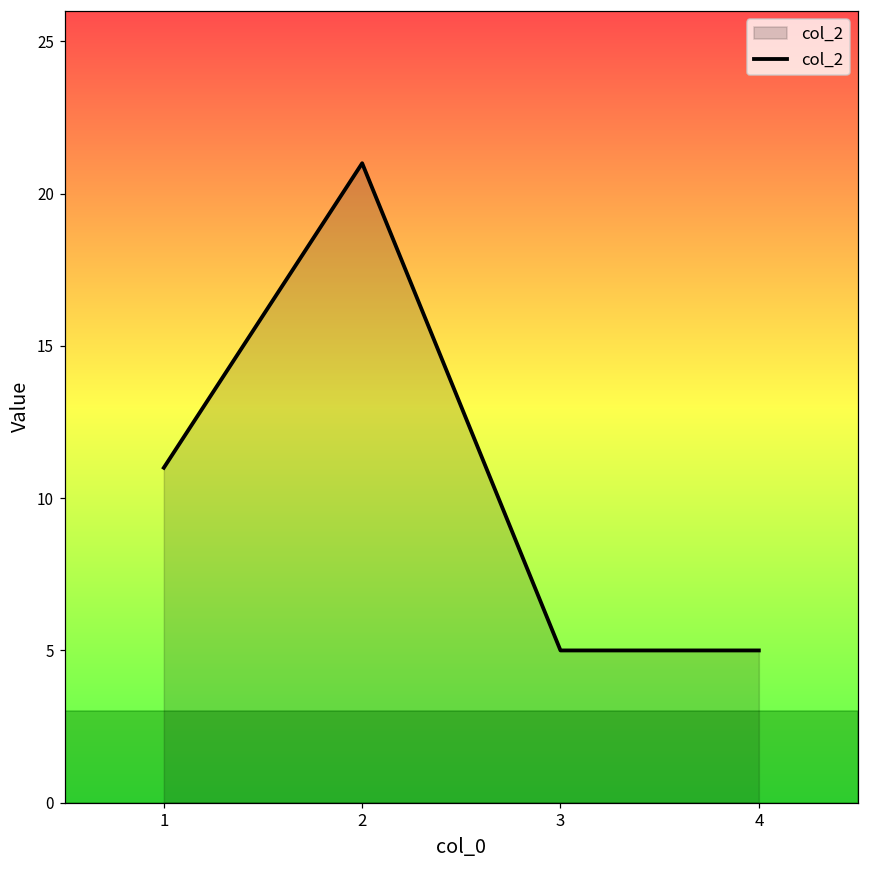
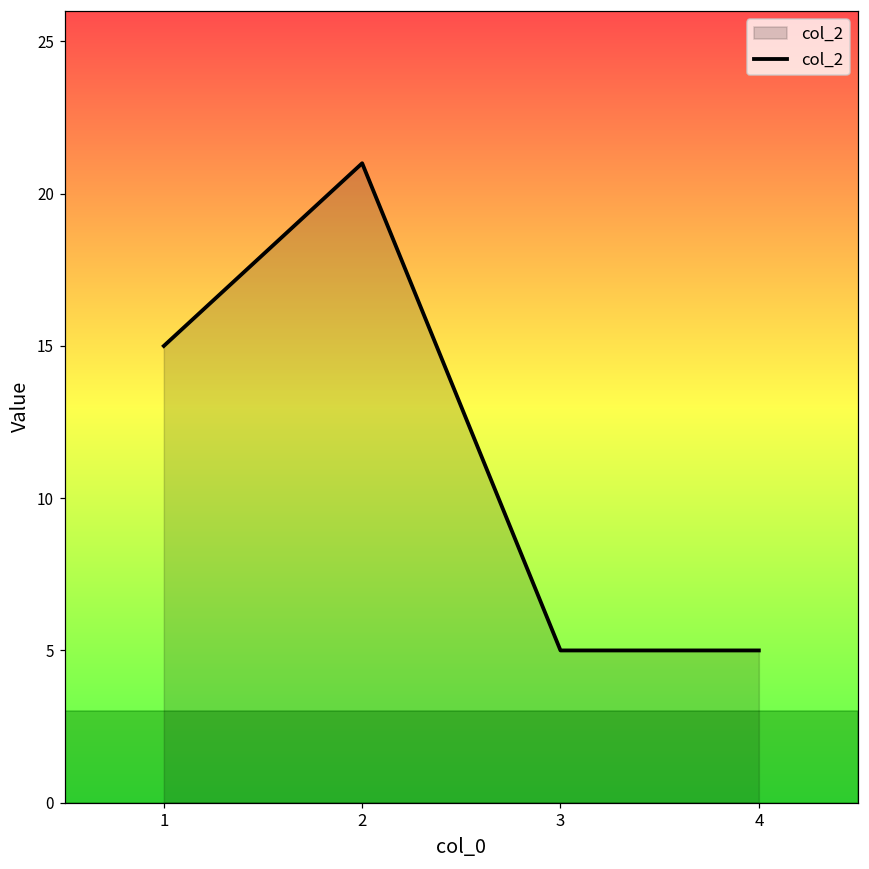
1: 11 -> 15
